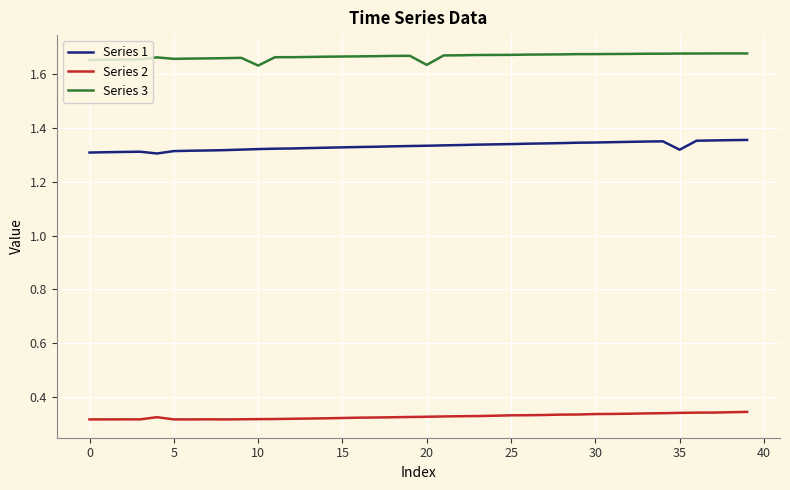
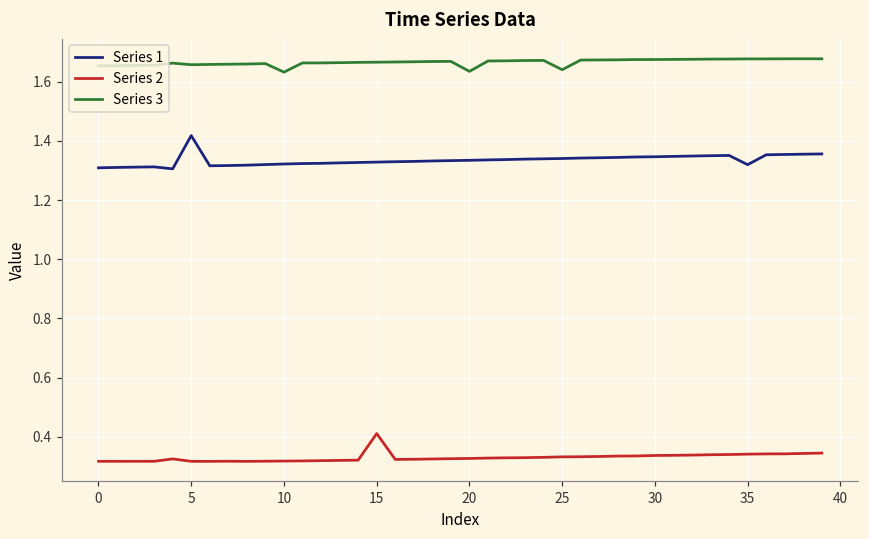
Series 1, 5: 1.31 -> 1.42
Series 2, 15: 0.32 -> 0.41
Series 3, 25: 1.67 -> 1.64
